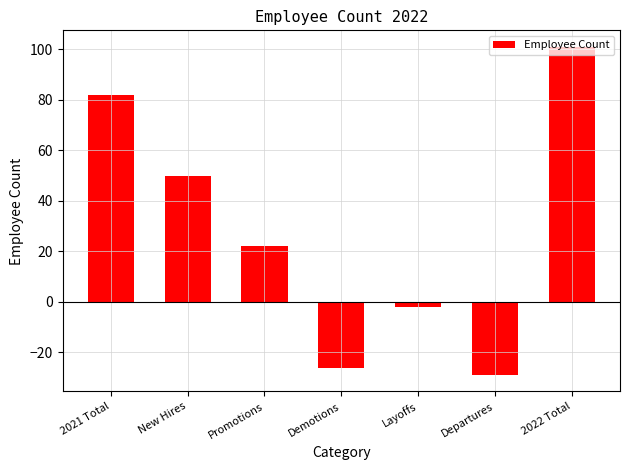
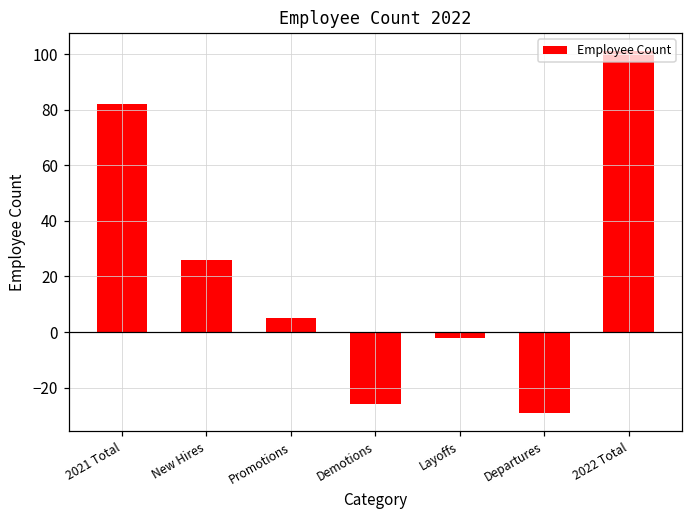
New Hires: 50 -> 26
Promotions: 22 -> 5
